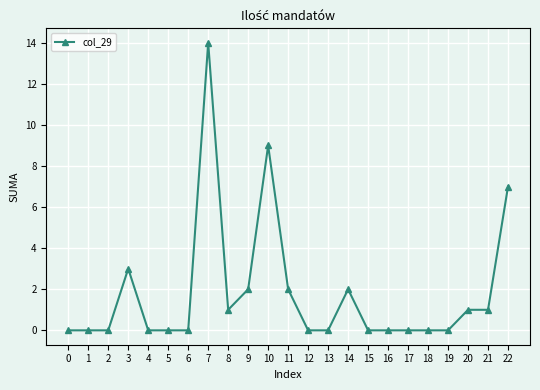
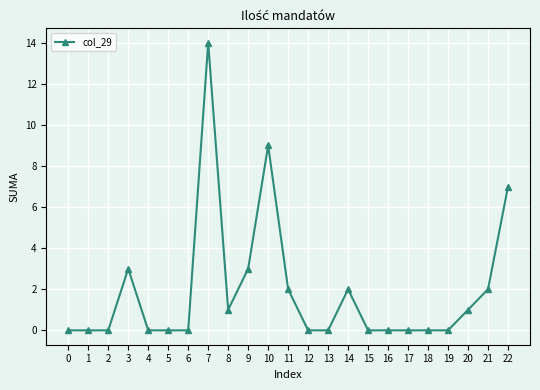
9: 2 -> 3
21: 1 -> 2
